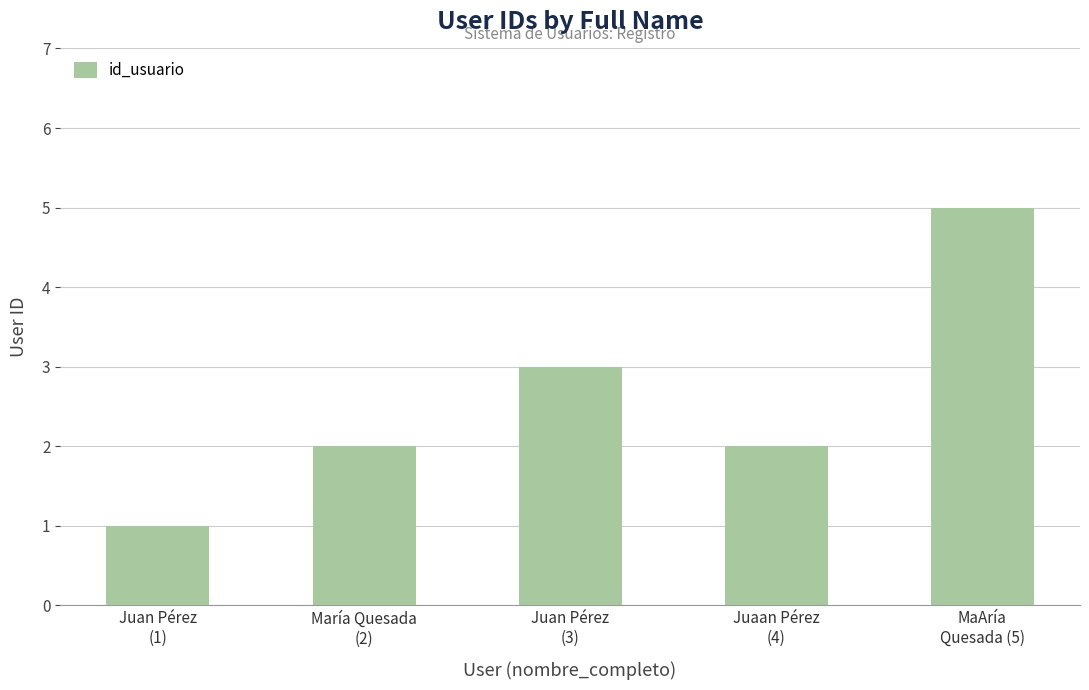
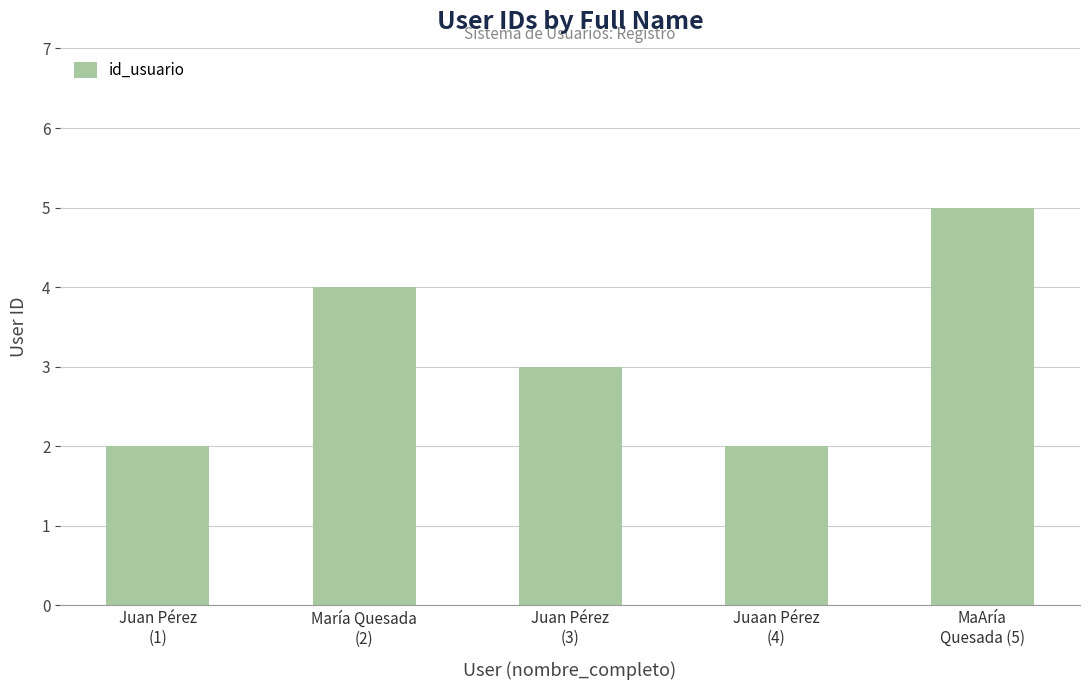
Juan Pérez (1): 1 -> 2
María Quesada (2): 2 -> 4
